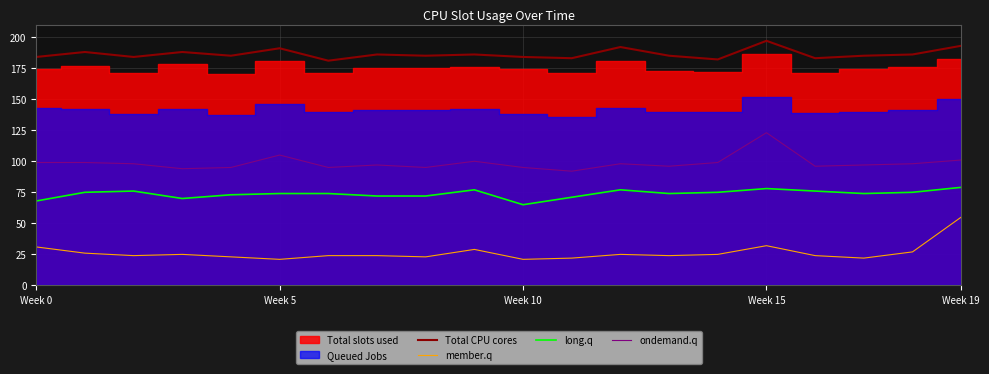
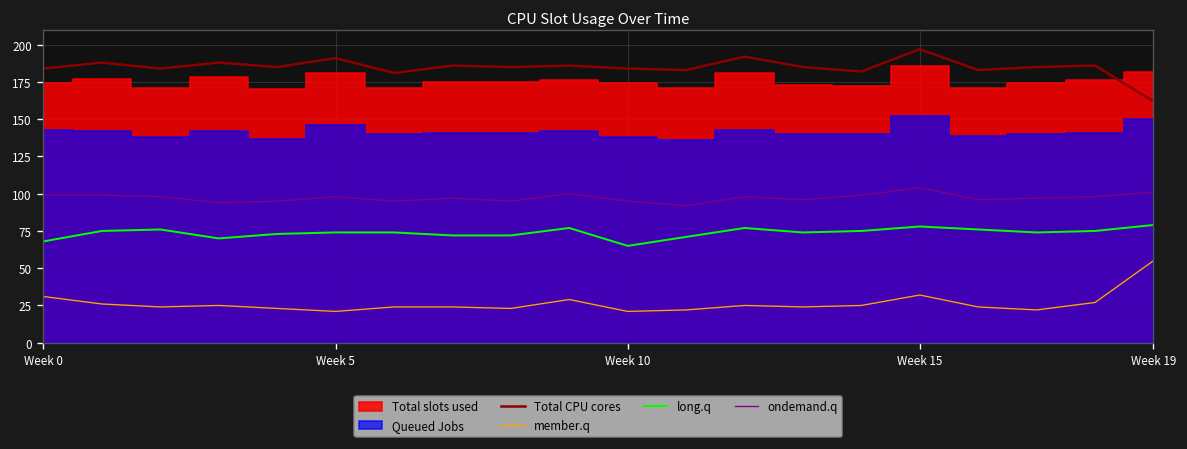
ondemand.q, Week 5: 105 -> 98
ondemand.q, Week 15: 123 -> 104
Total CPU cores, Week 19: 193 -> 162
